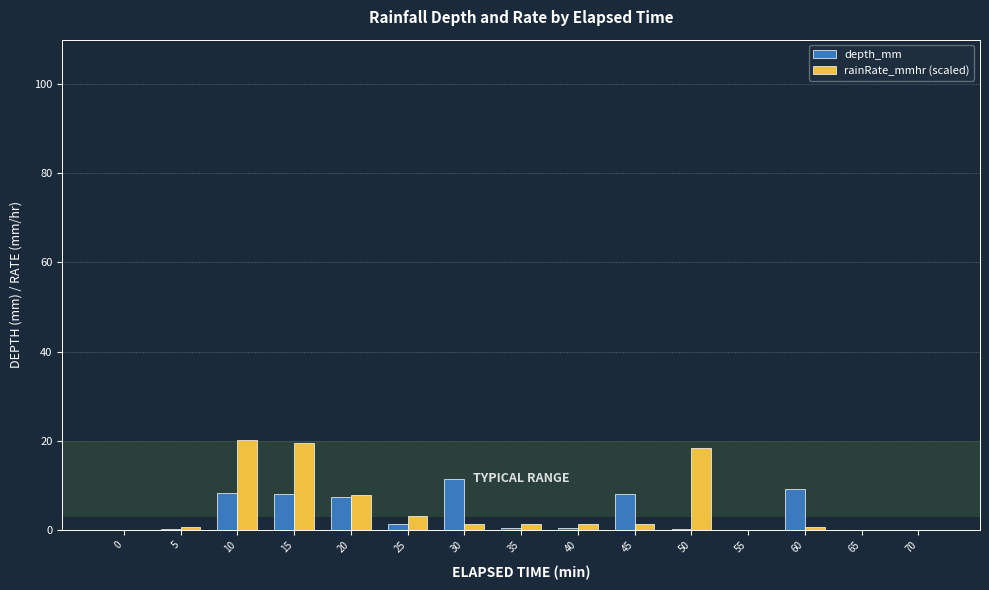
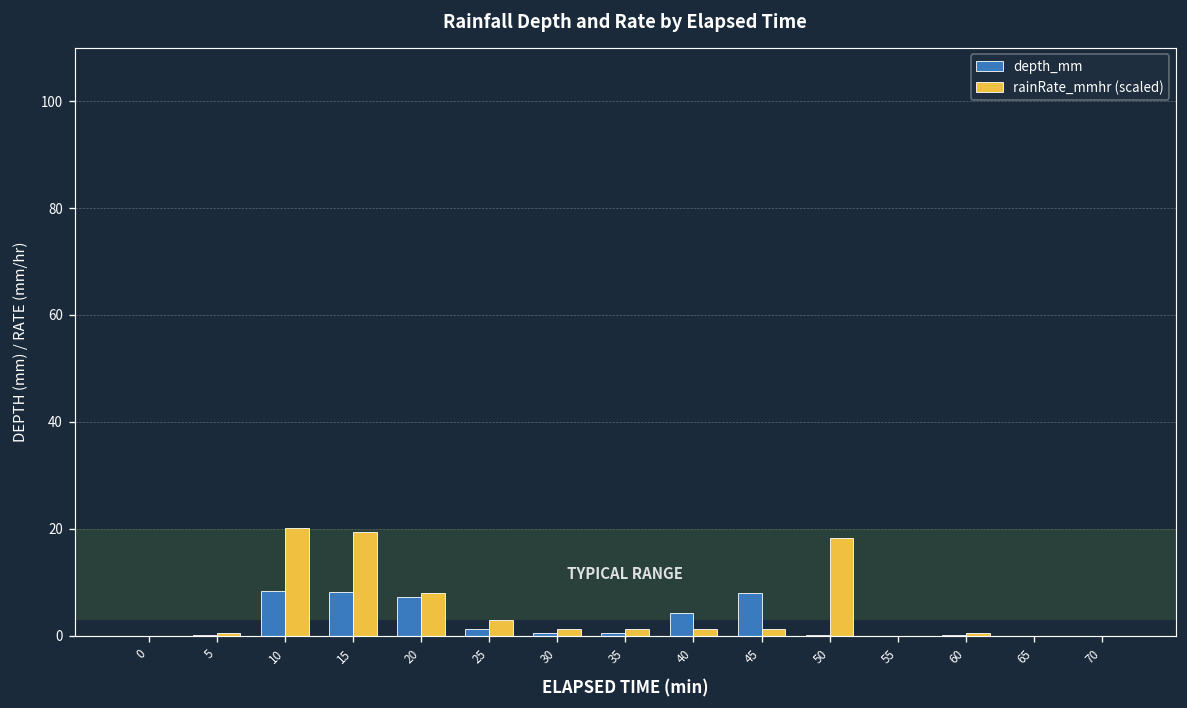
depth_mm, 30: 11 -> 1
depth_mm, 40: 1 -> 4
depth_mm, 60: 9 -> 0
